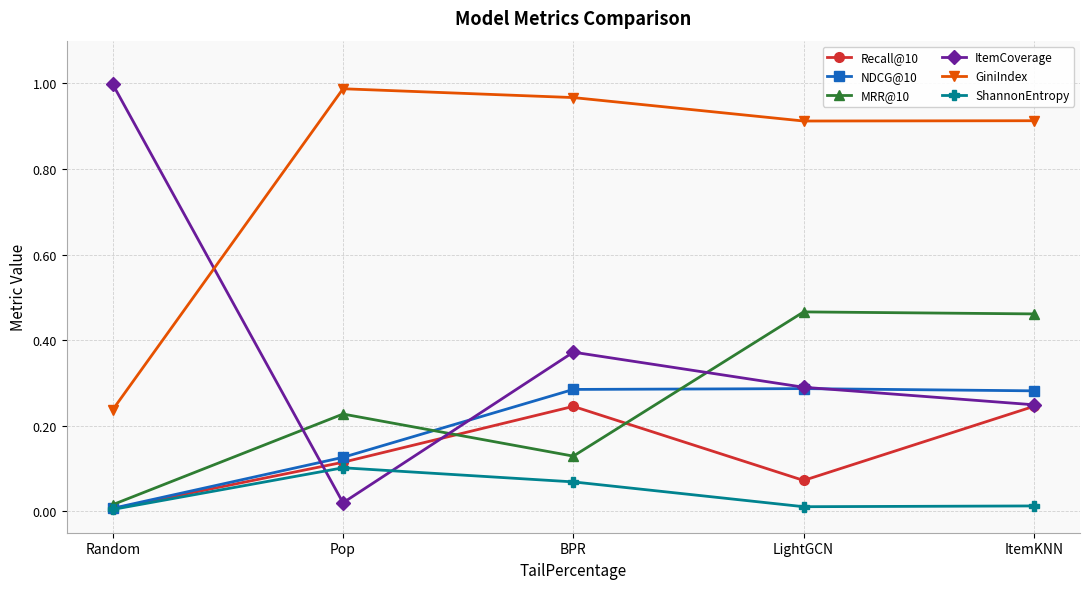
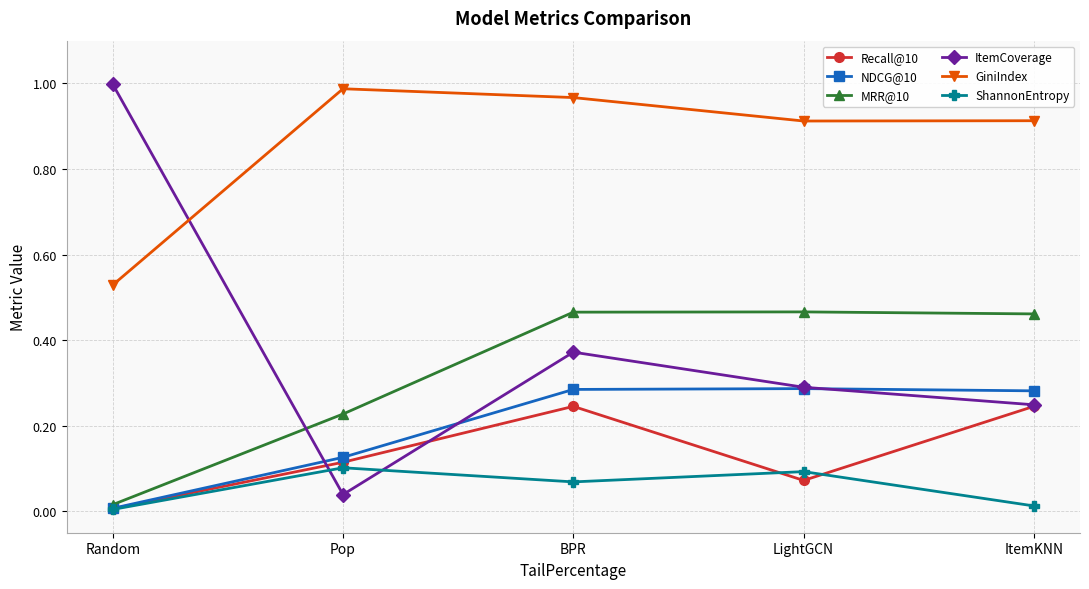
GiniIndex, Random: 0.24 -> 0.53
ItemCoverage, Pop: 0.02 -> 0.04
MRR@10, BPR: 0.13 -> 0.47
ShannonEntropy, LightGCN: 0.01 -> 0.09
